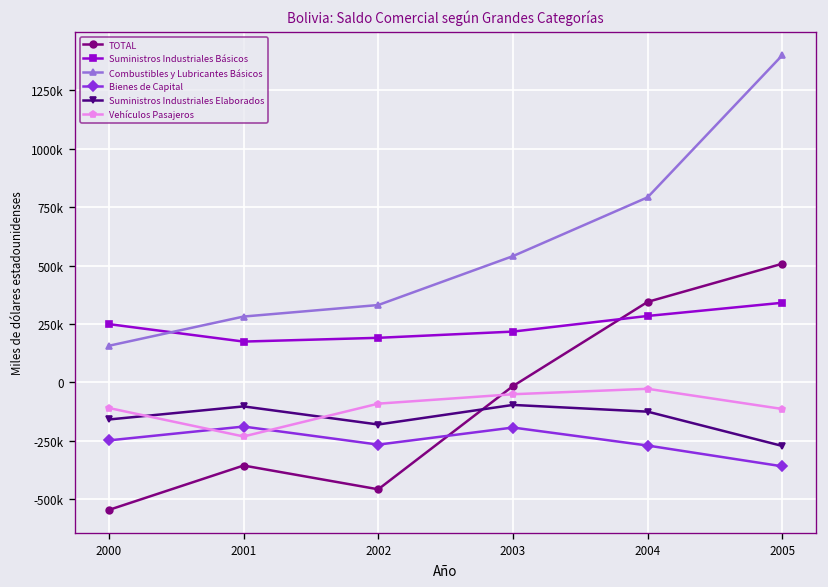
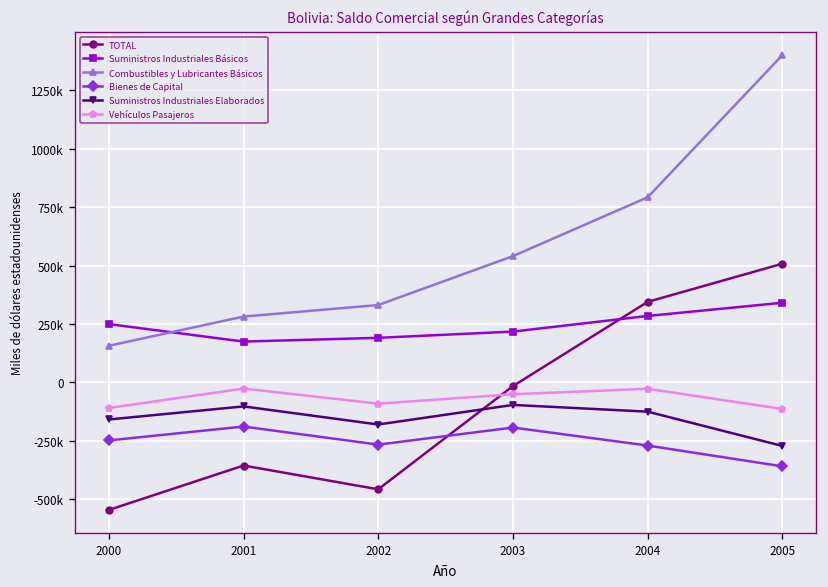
Vehículos Pasajeros, 2001: -230000 -> -30000
